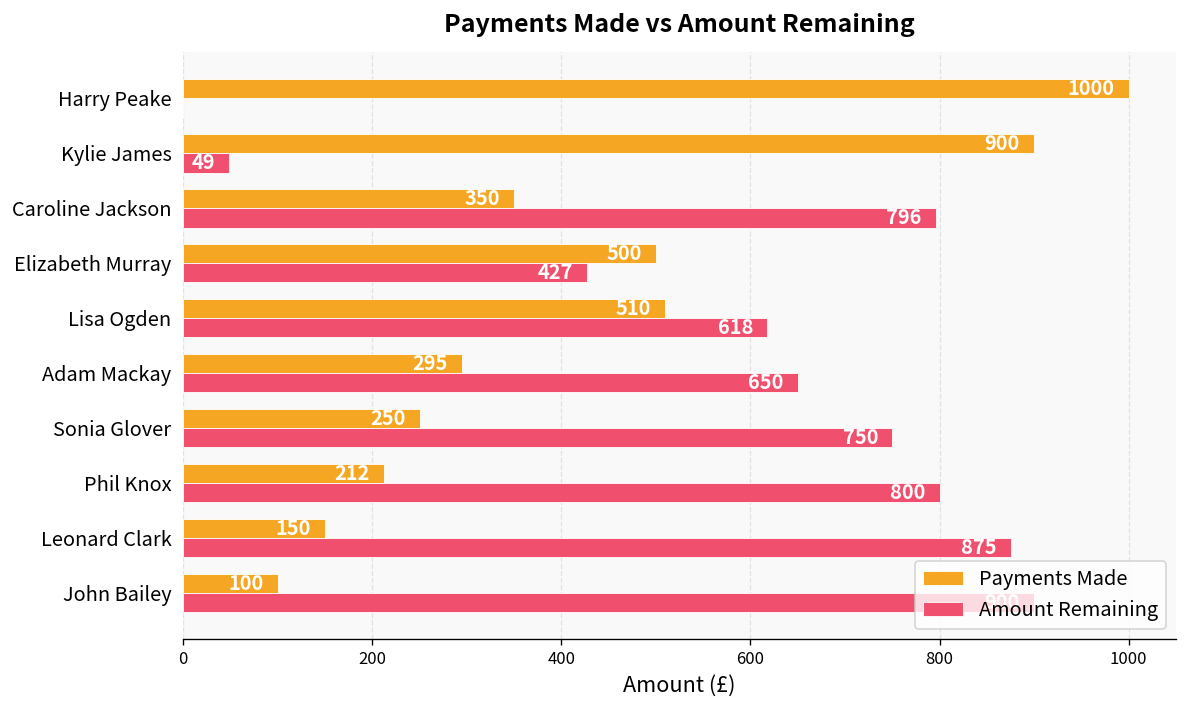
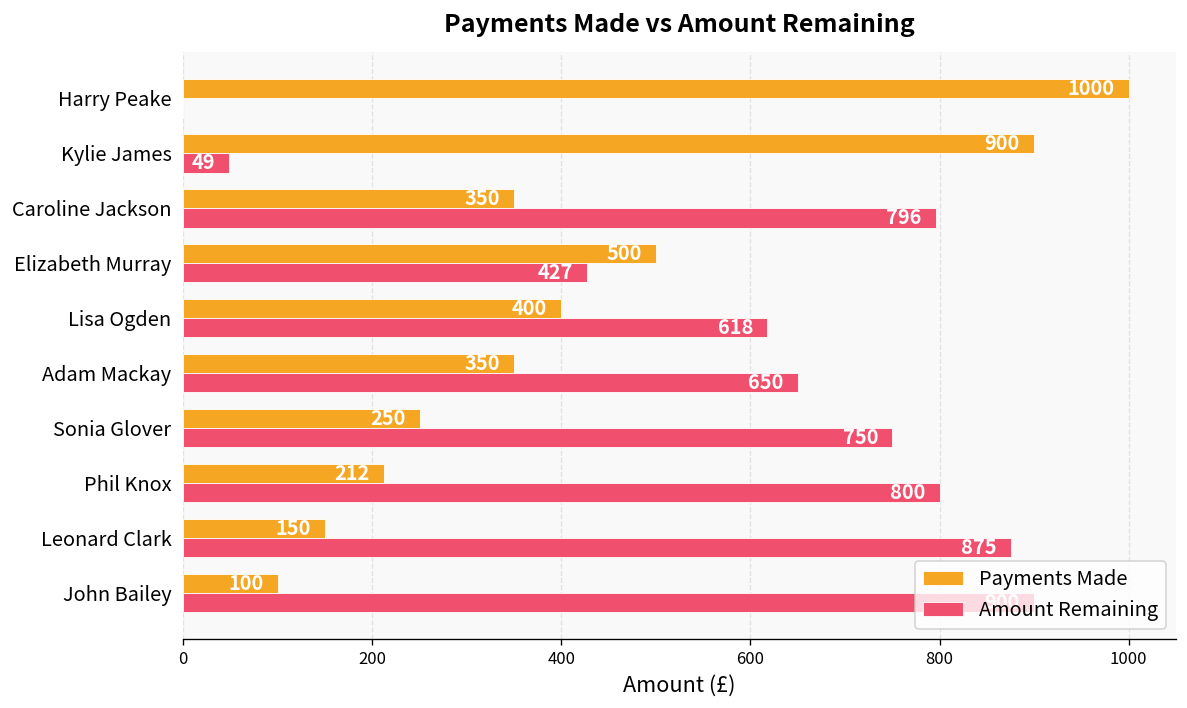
Payments Made, Lisa Ogden: 510 -> 400
Payments Made, Adam Mackay: 295 -> 350
